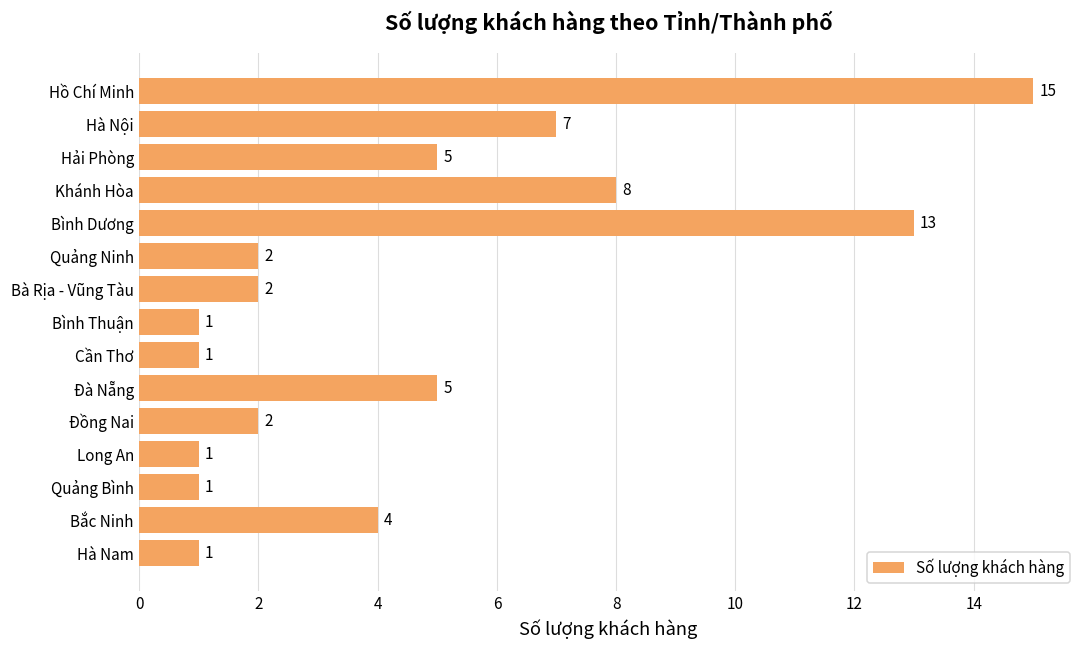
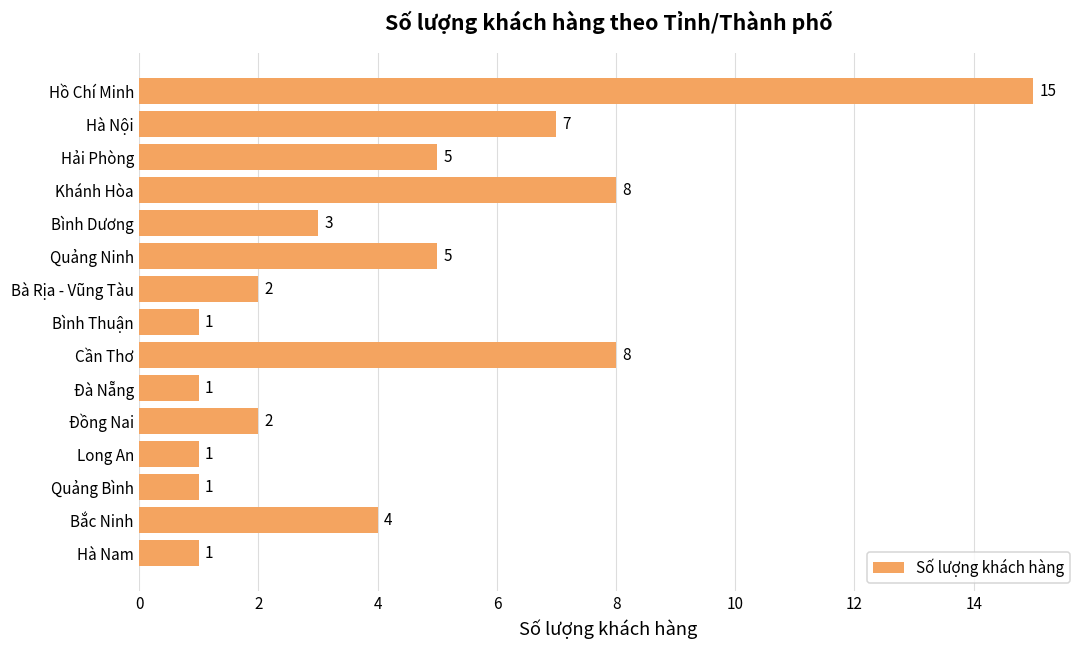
Bình Dương: 13 -> 3
Quảng Ninh: 2 -> 5
Cần Thơ: 1 -> 8
Đà Nẵng: 5 -> 1
